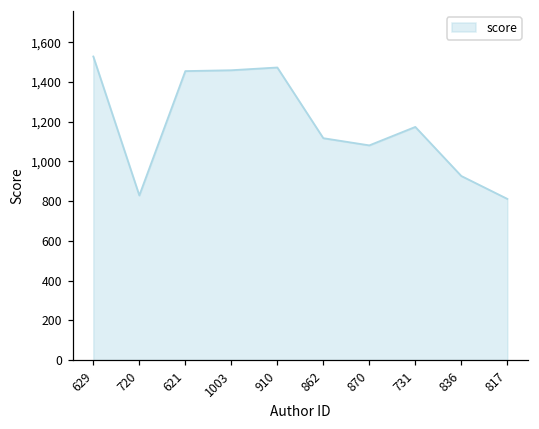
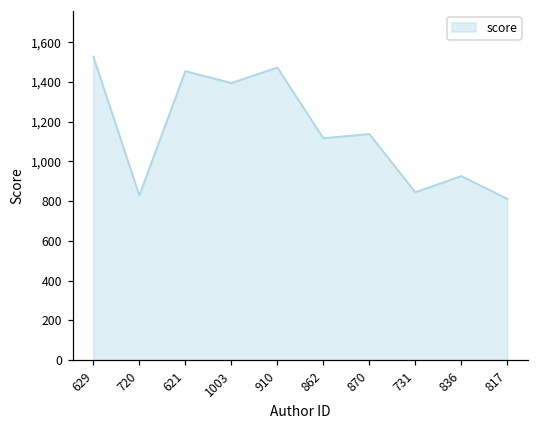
1003: 1,460 -> 1,400
870: 1,080 -> 1,140
731: 1,170 -> 850
